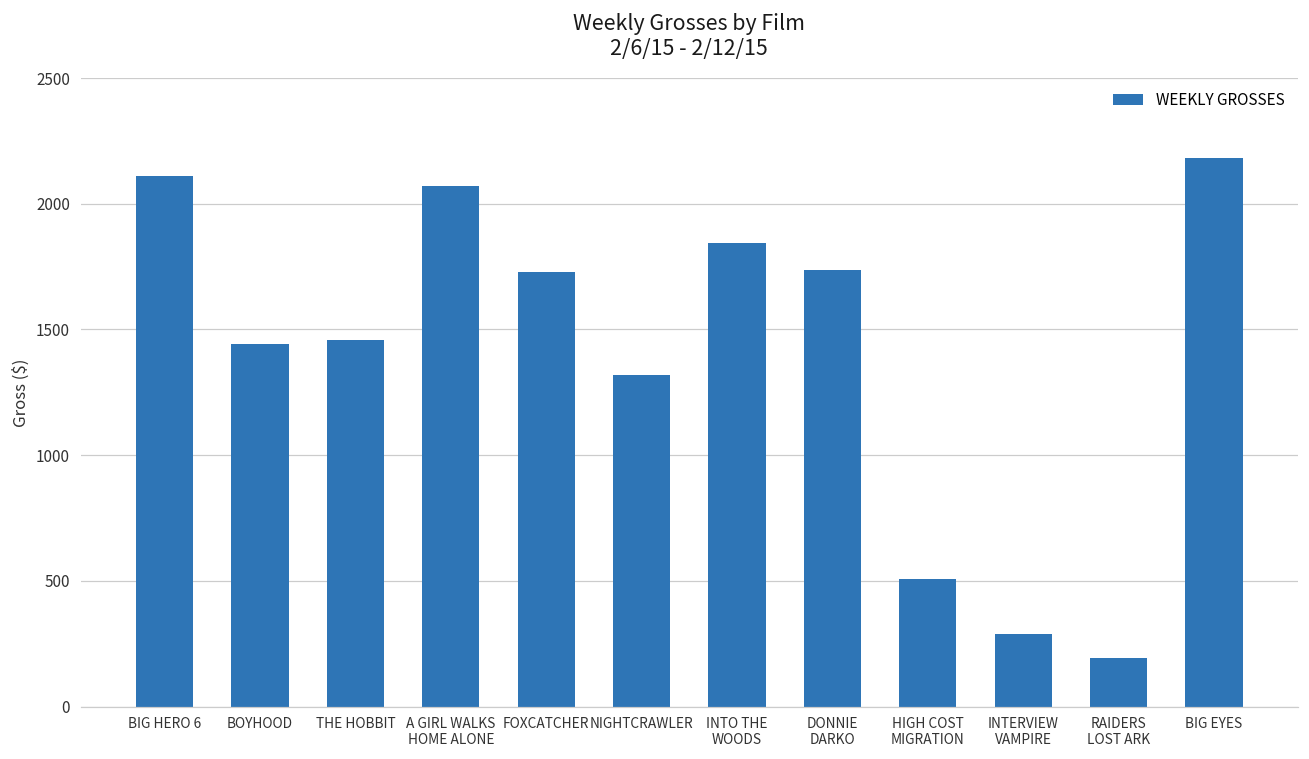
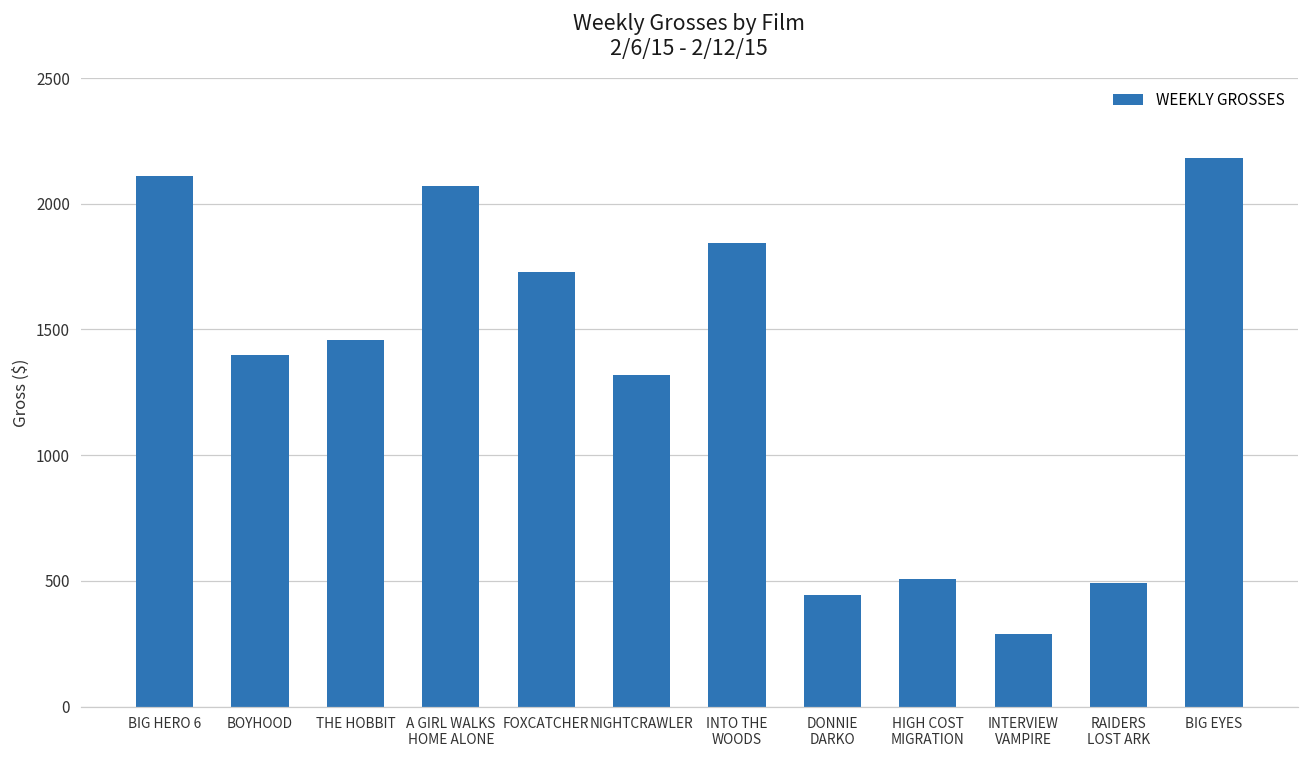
BOYHOOD: 1440 -> 1400
DONNIE DARKO: 1740 -> 440
RAIDERS LOST ARK: 190 -> 490
